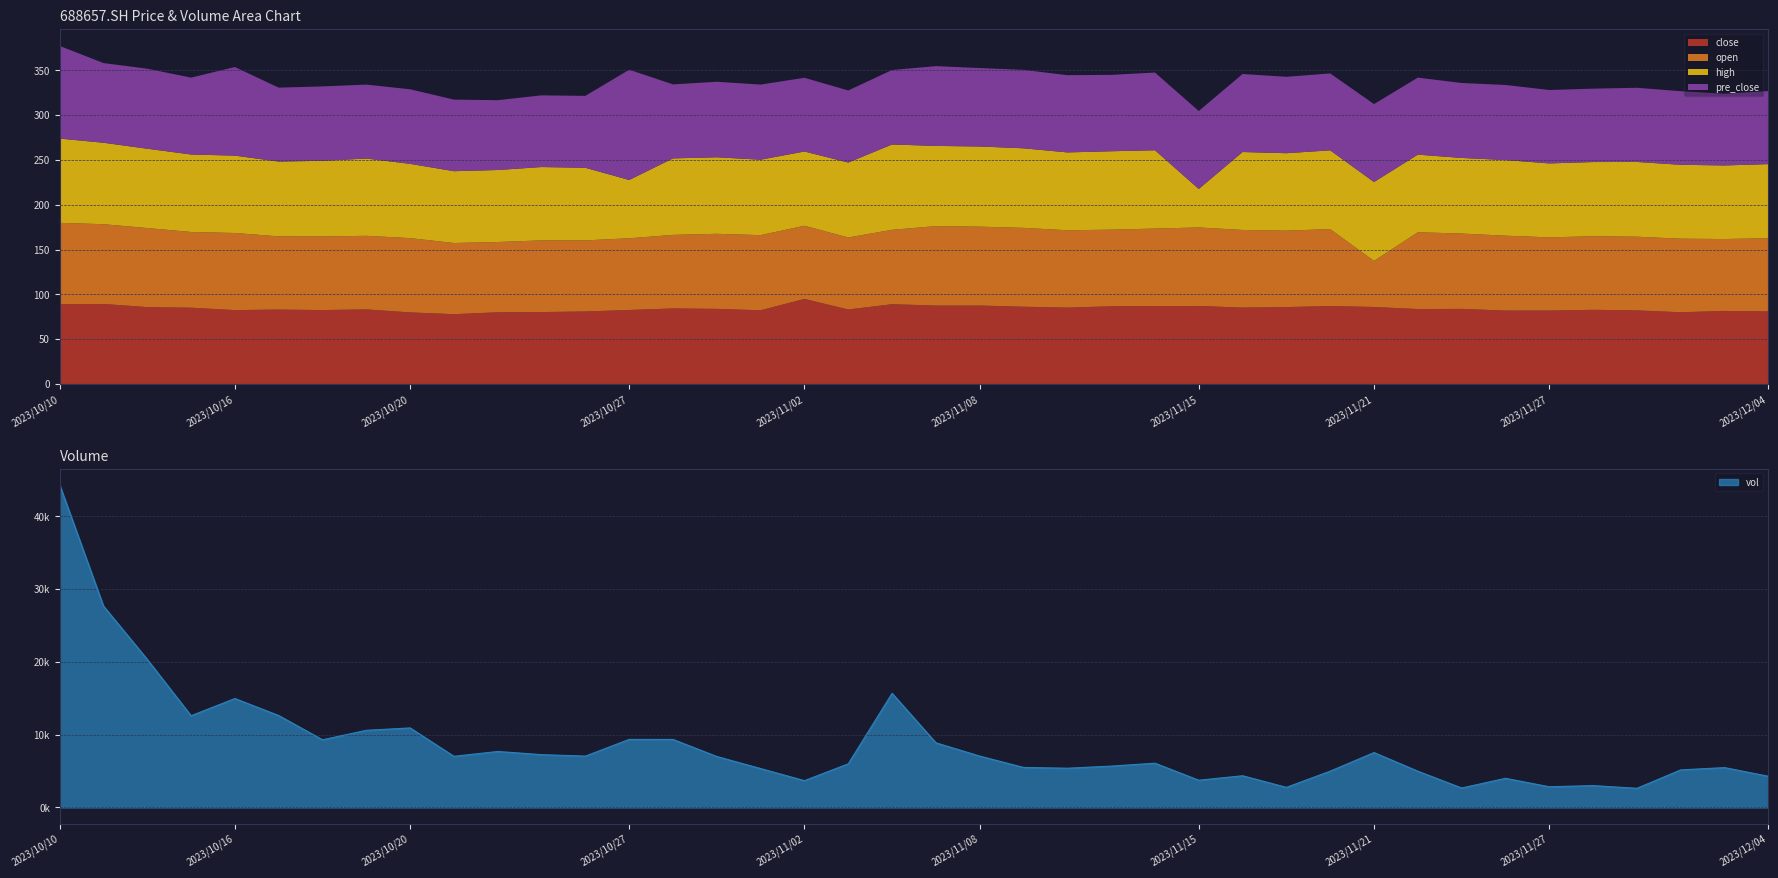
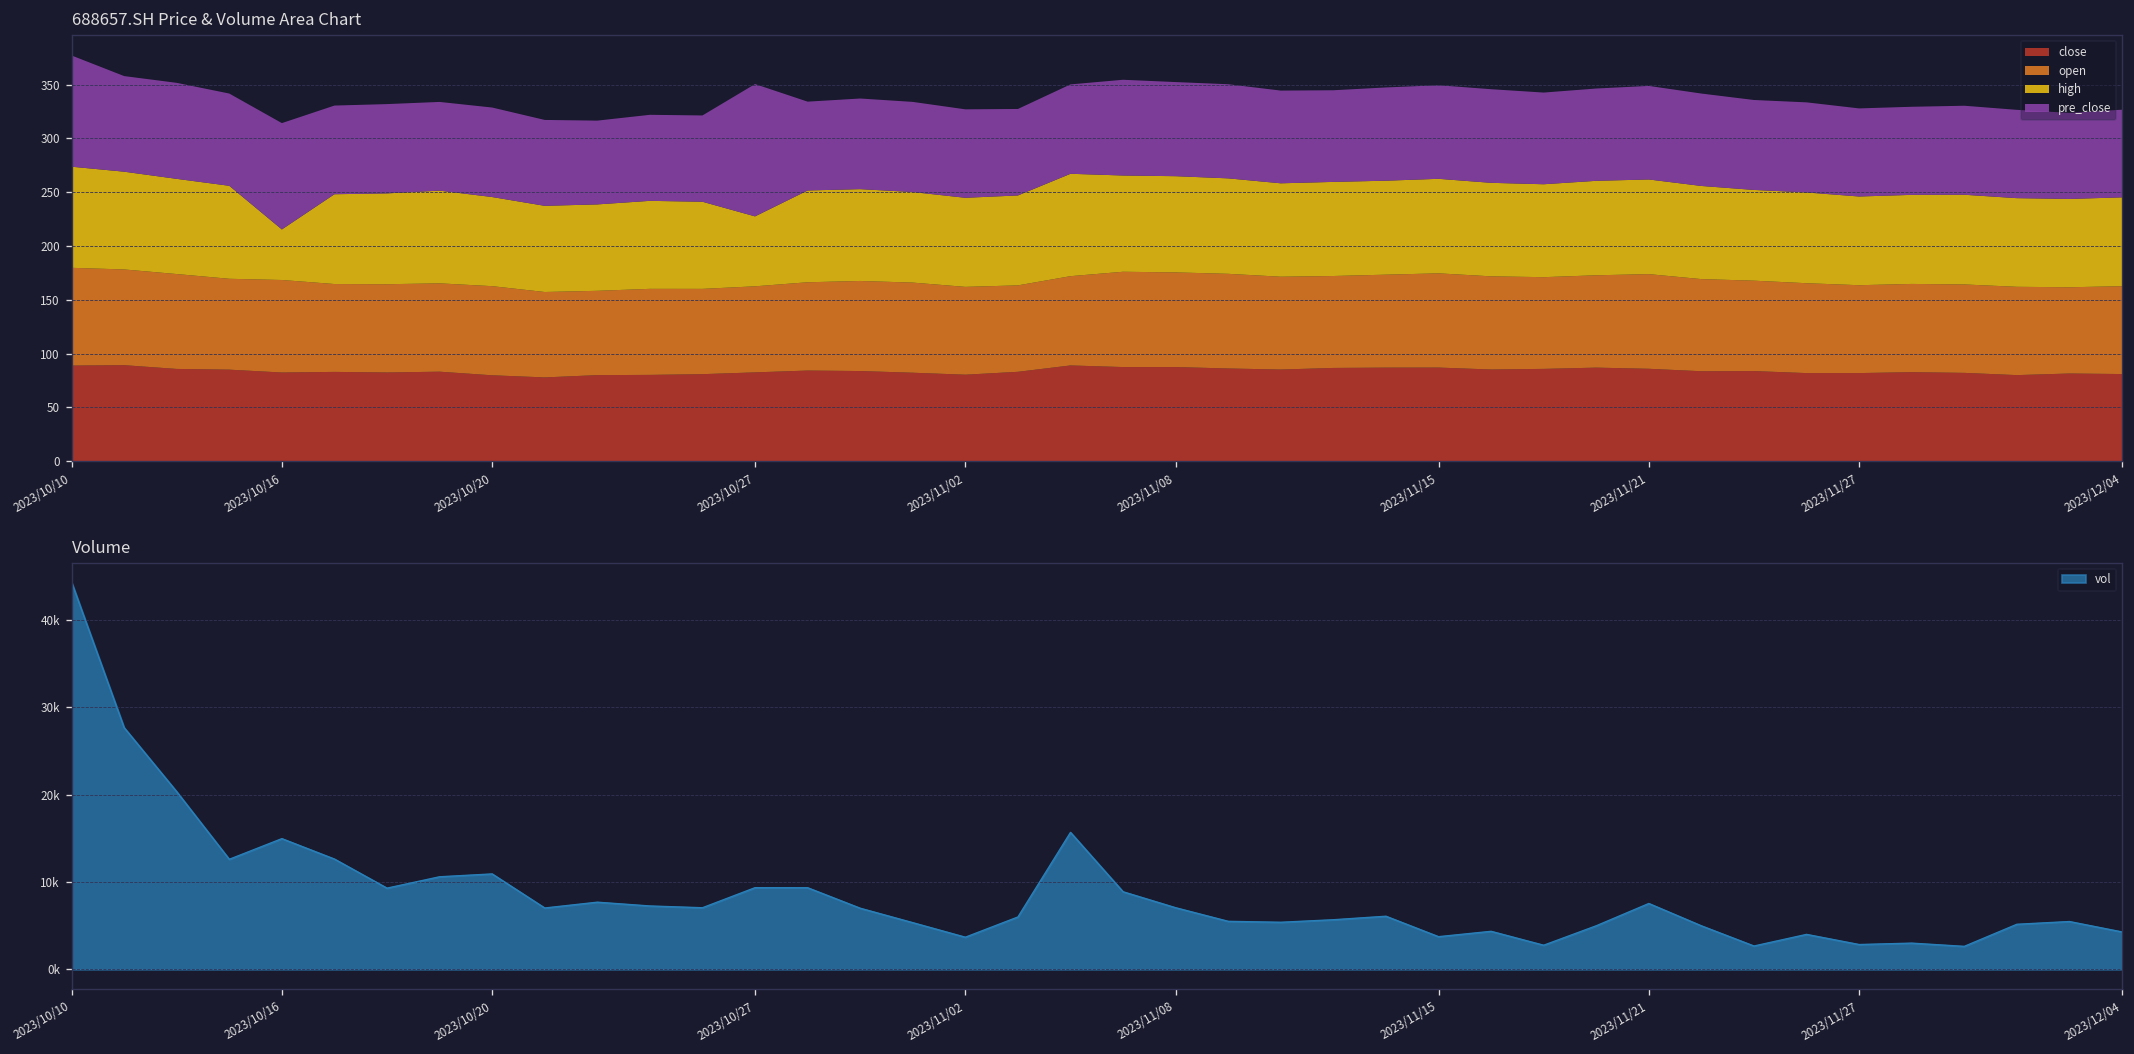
688657.SH Price & Volume Area Chart, high, 2023/10/16: 90 -> 50
688657.SH Price & Volume Area Chart, close, 2023/11/02: 90 -> 80
688657.SH Price & Volume Area Chart, high, 2023/11/15: 40 -> 90
688657.SH Price & Volume Area Chart, open, 2023/11/21: 50 -> 90
